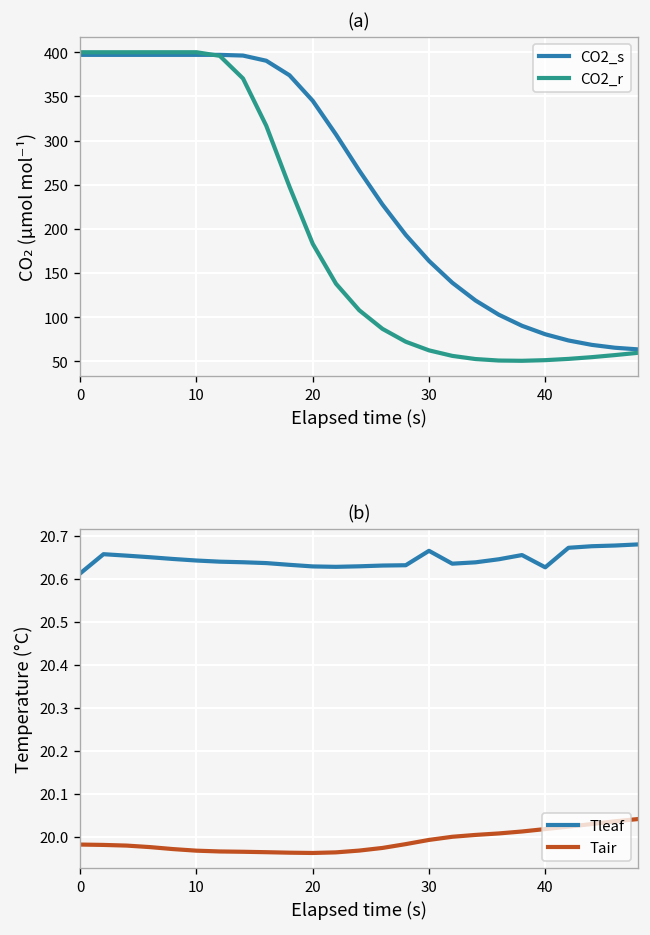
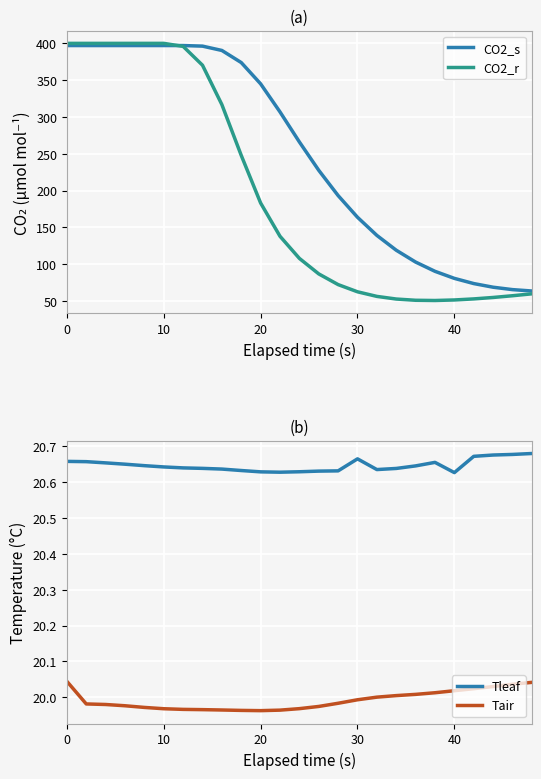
(b), Tleaf, 0: 20.61 -> 20.66
(b), Tair, 0: 19.98 -> 20.04
